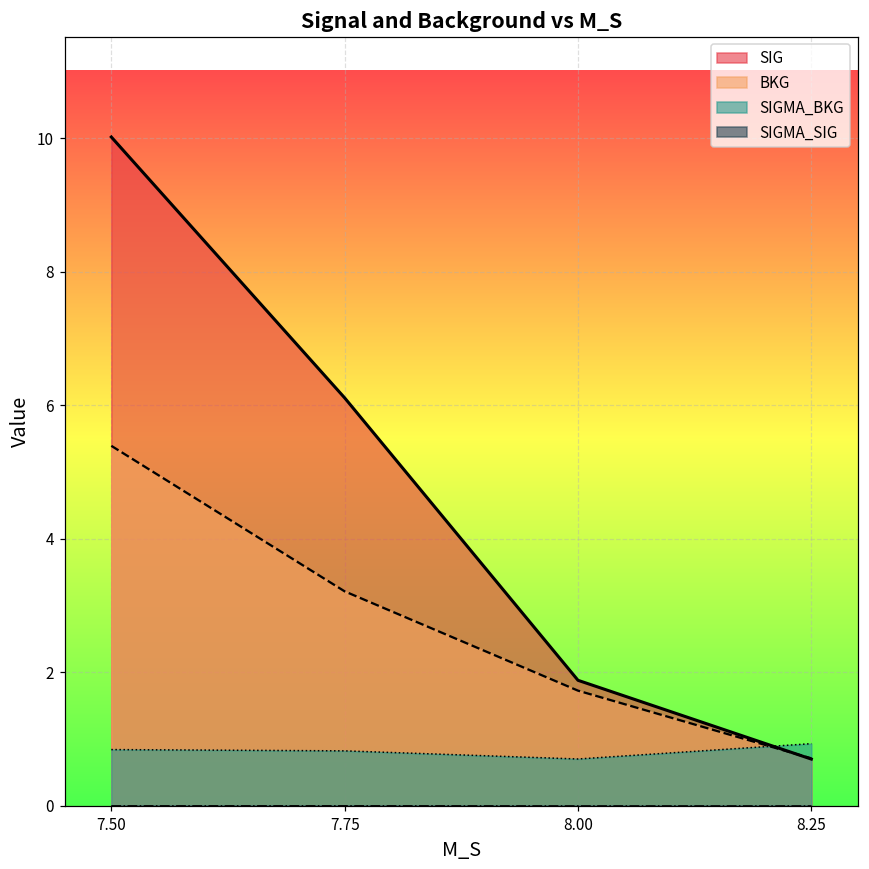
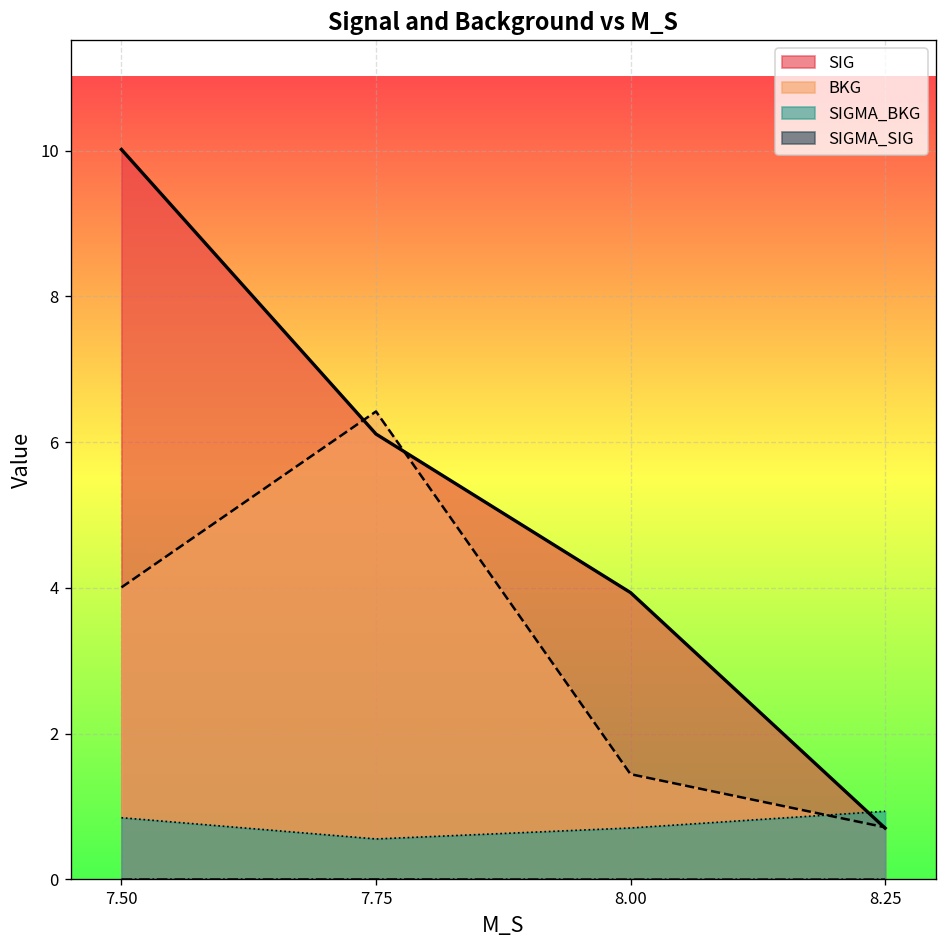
BKG, 7.50: 5.4 -> 4.0
BKG, 7.75: 3.2 -> 6.4
SIGMA_BKG, 7.75: 0.8 -> 0.6
SIG, 8.00: 1.9 -> 3.9
BKG, 8.00: 1.7 -> 1.4
